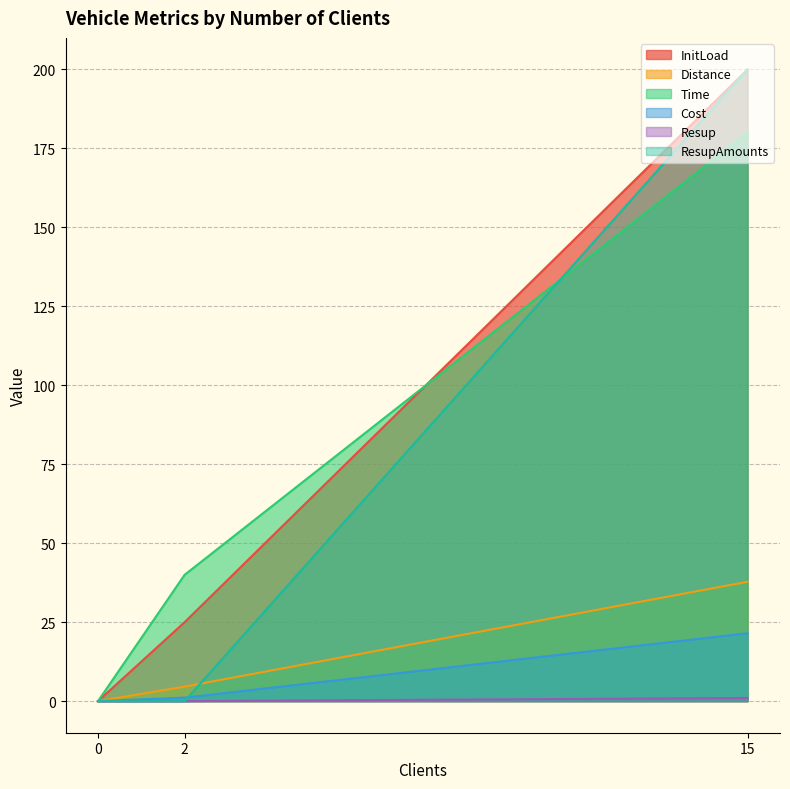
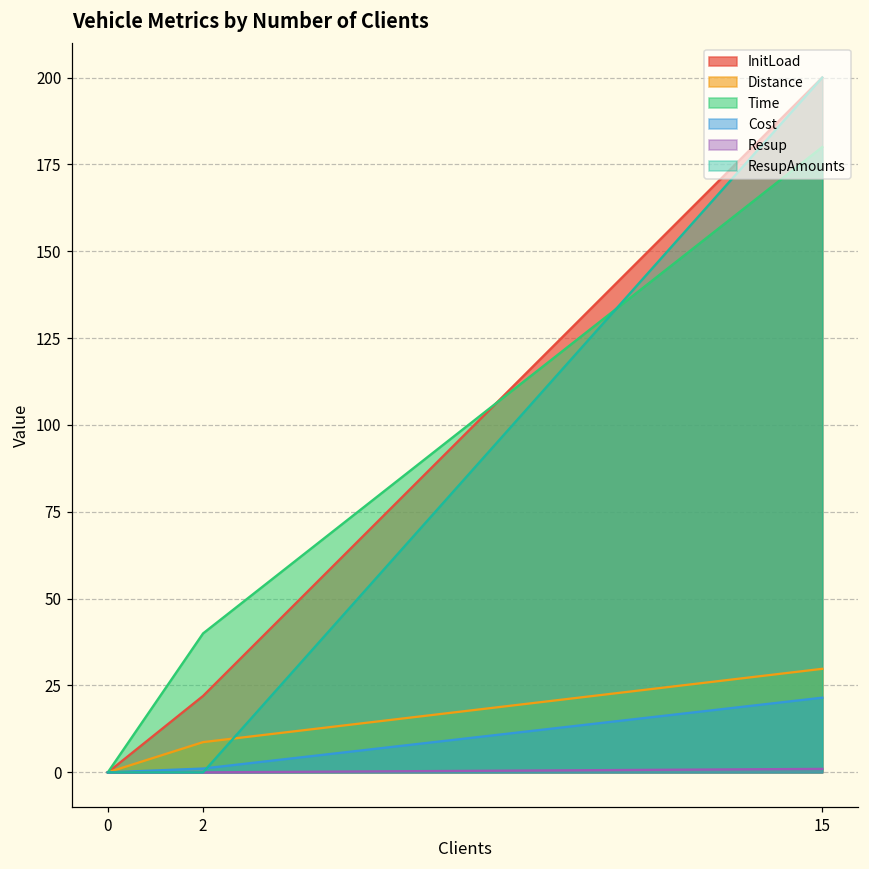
InitLoad, 2: 25 -> 22
Distance, 2: 5 -> 9
Distance, 15: 38 -> 30
